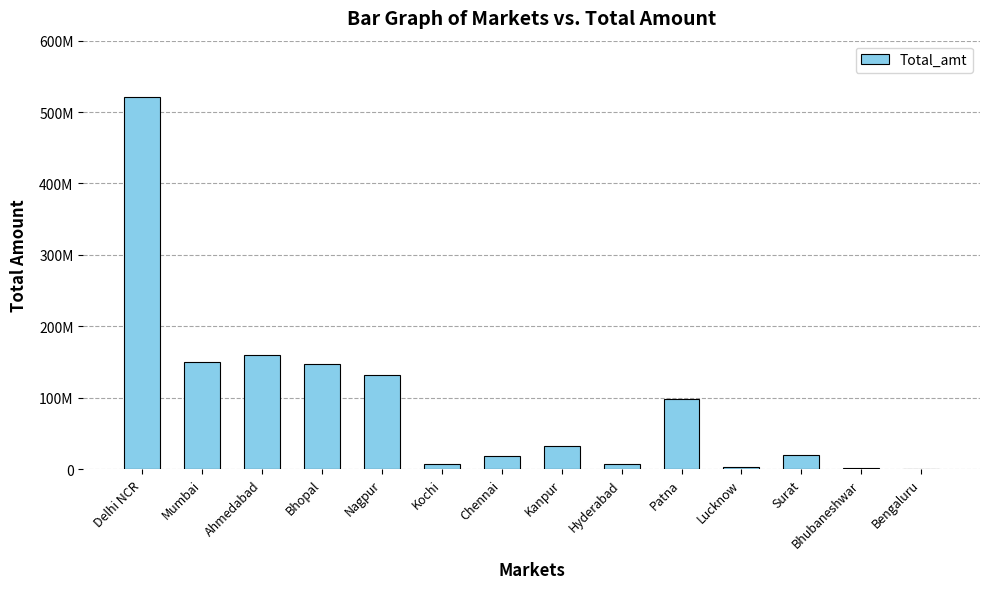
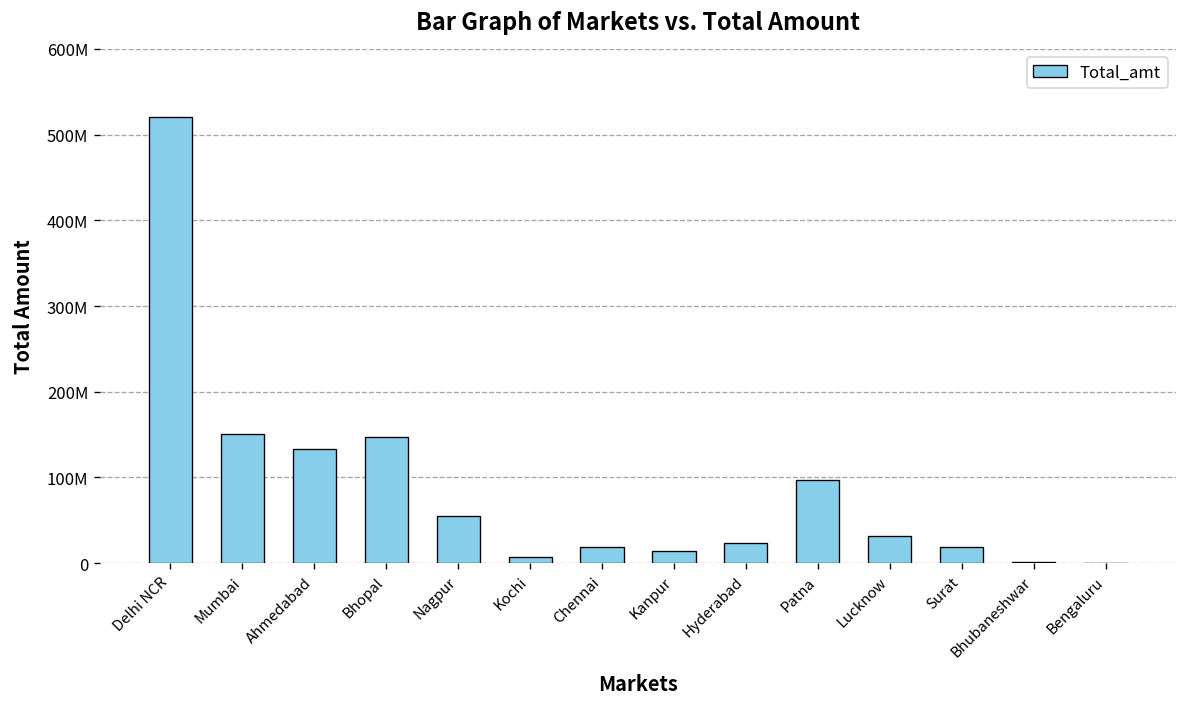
Ahmedabad: 160000000 -> 130000000
Nagpur: 130000000 -> 60000000
Kanpur: 30000000 -> 10000000
Hyderabad: 10000000 -> 20000000
Lucknow: 0 -> 30000000
